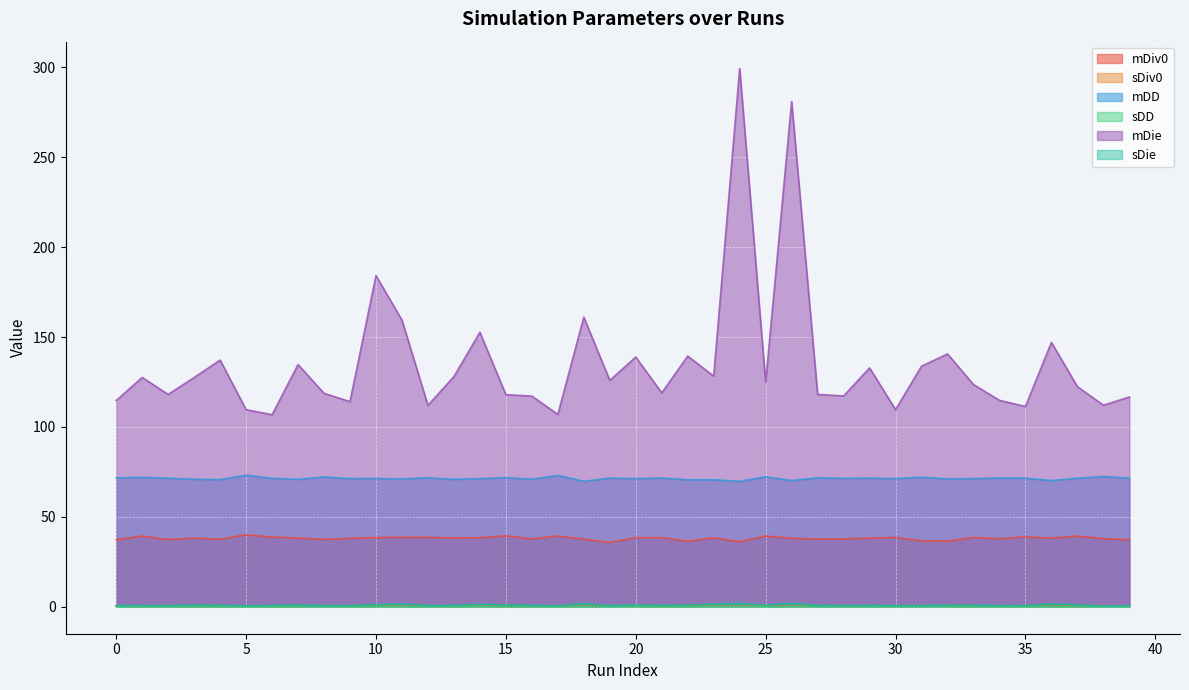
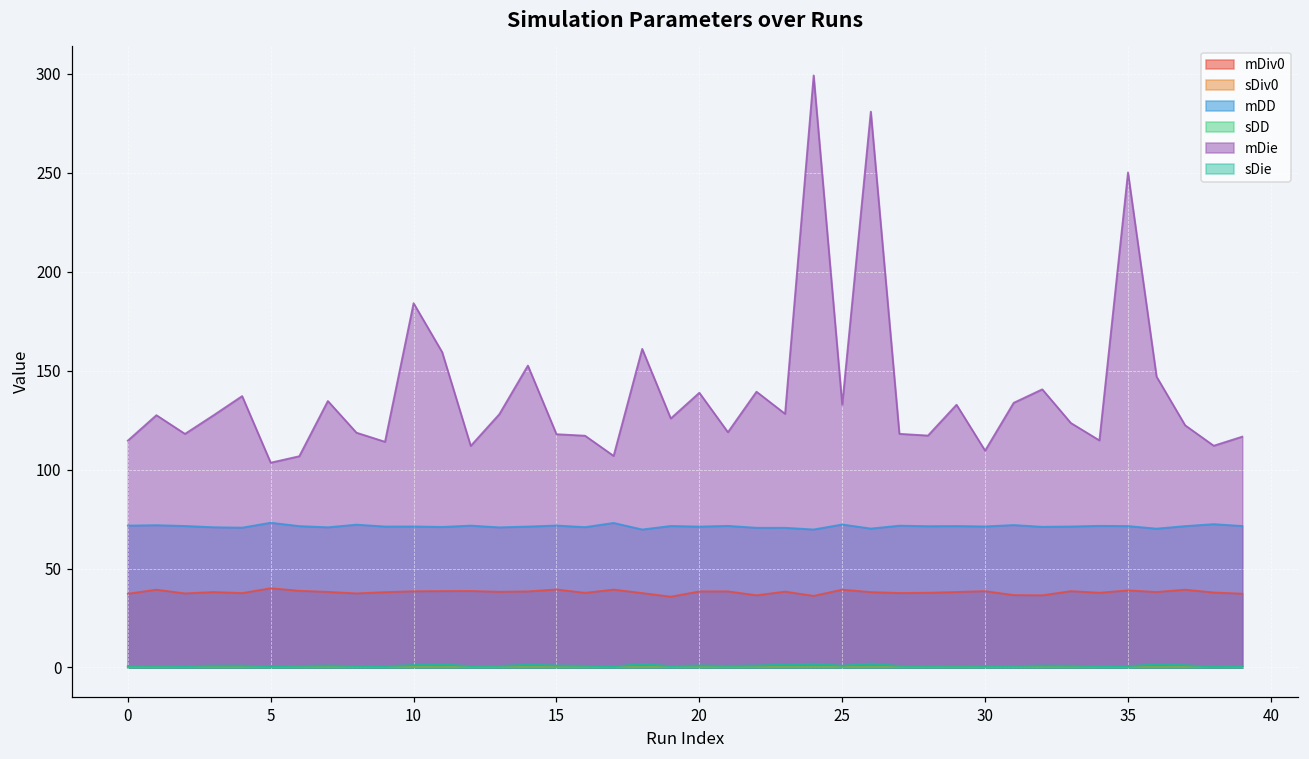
mDie, 5: 110 -> 104
mDie, 25: 125 -> 133
mDie, 35: 111 -> 250
